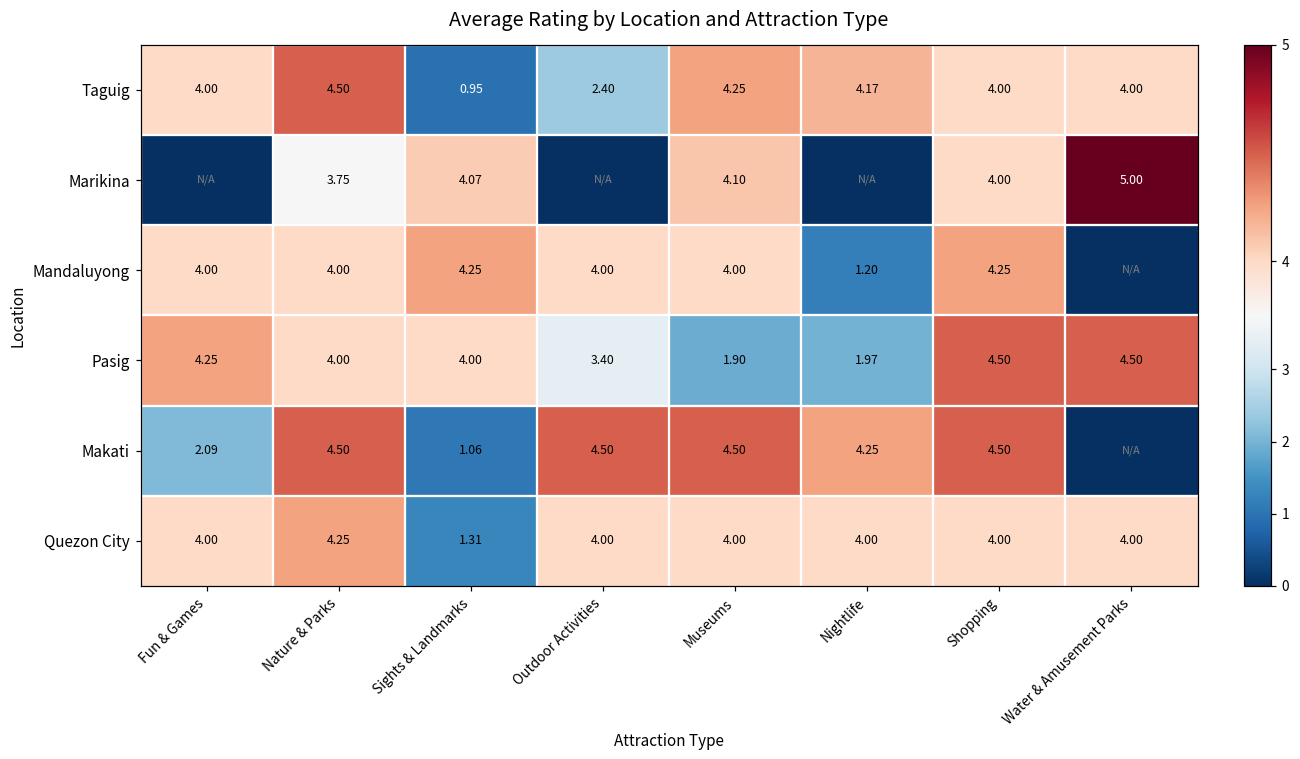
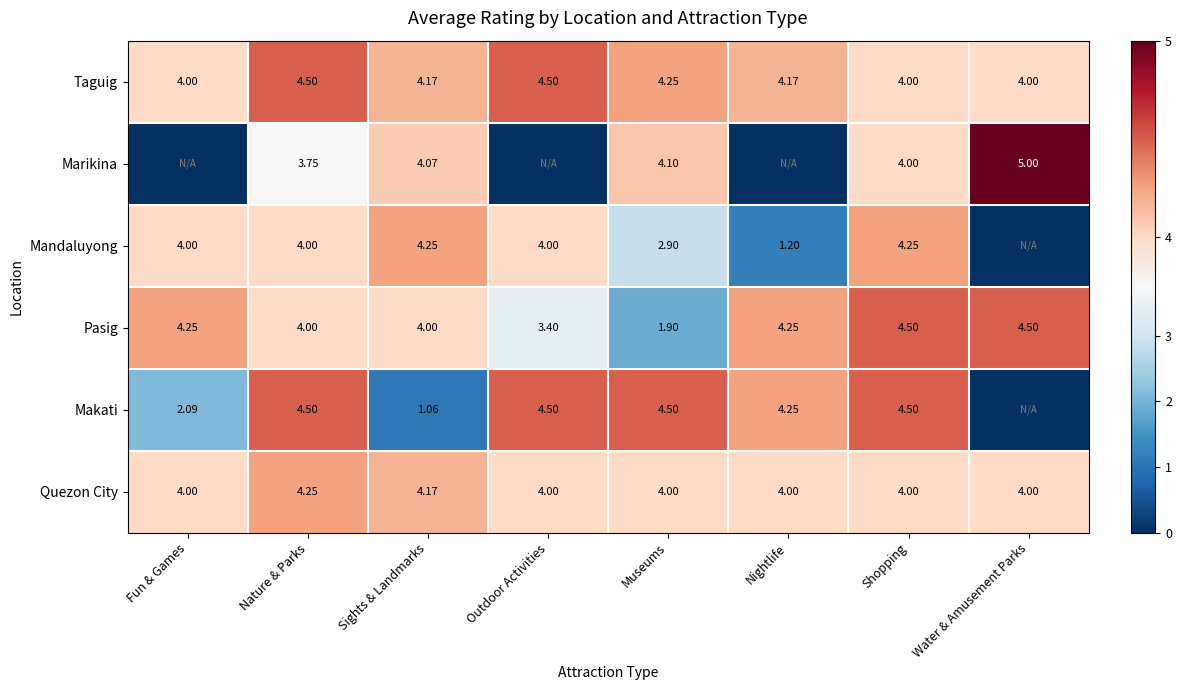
Taguig, Sights & Landmarks: 0.95 -> 4.17
Taguig, Outdoor Activities: 2.40 -> 4.50
Mandaluyong, Museums: 4.00 -> 2.90
Pasig, Nightlife: 1.97 -> 4.25
Quezon City, Sights & Landmarks: 1.31 -> 4.17
